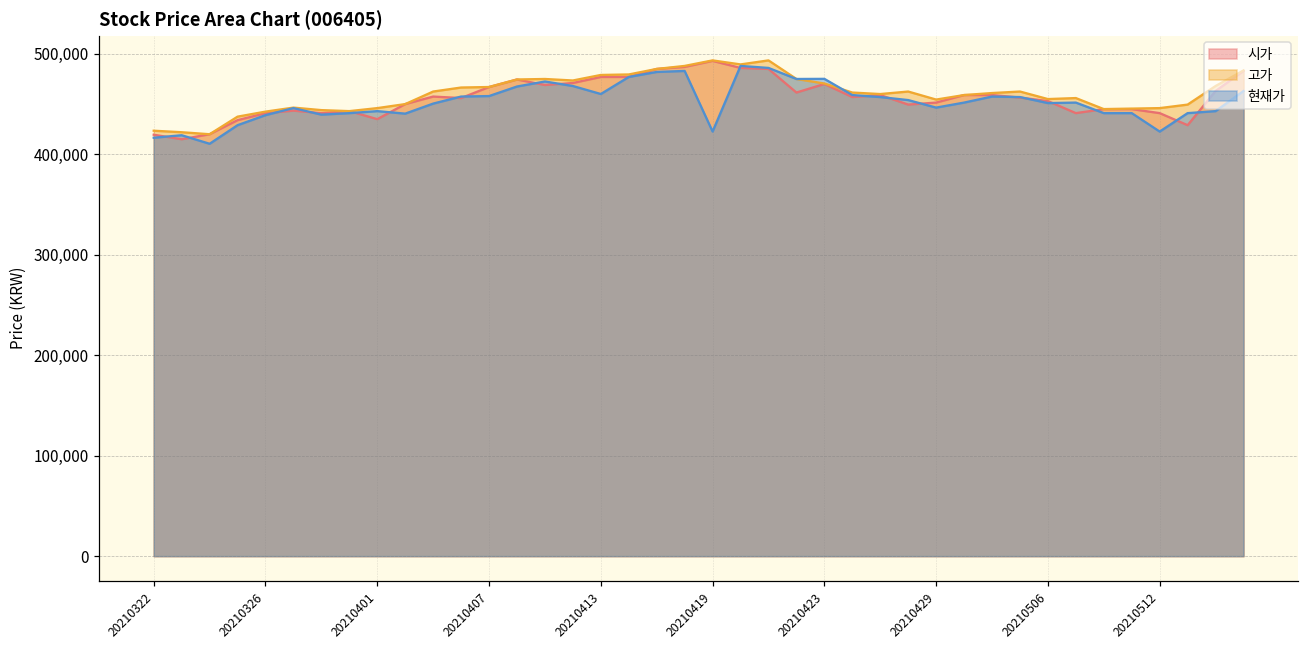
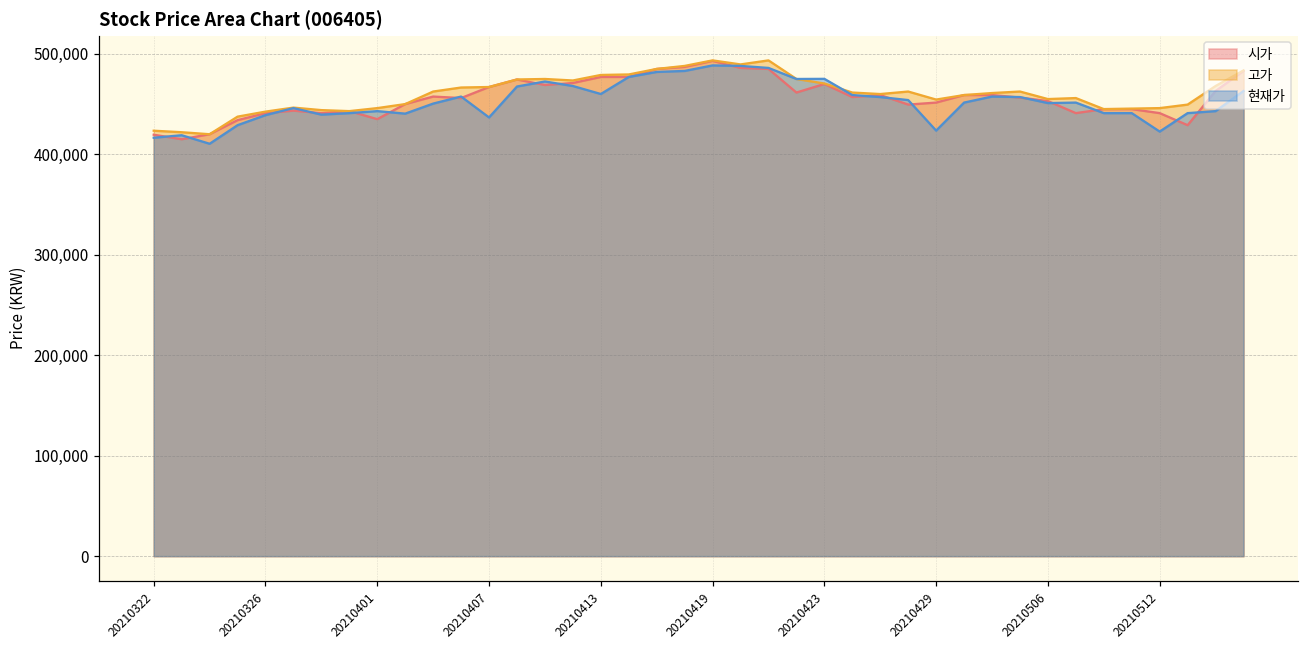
현재가, 20210407: 460,000 -> 440,000
현재가, 20210419: 420,000 -> 490,000
현재가, 20210429: 450,000 -> 420,000
